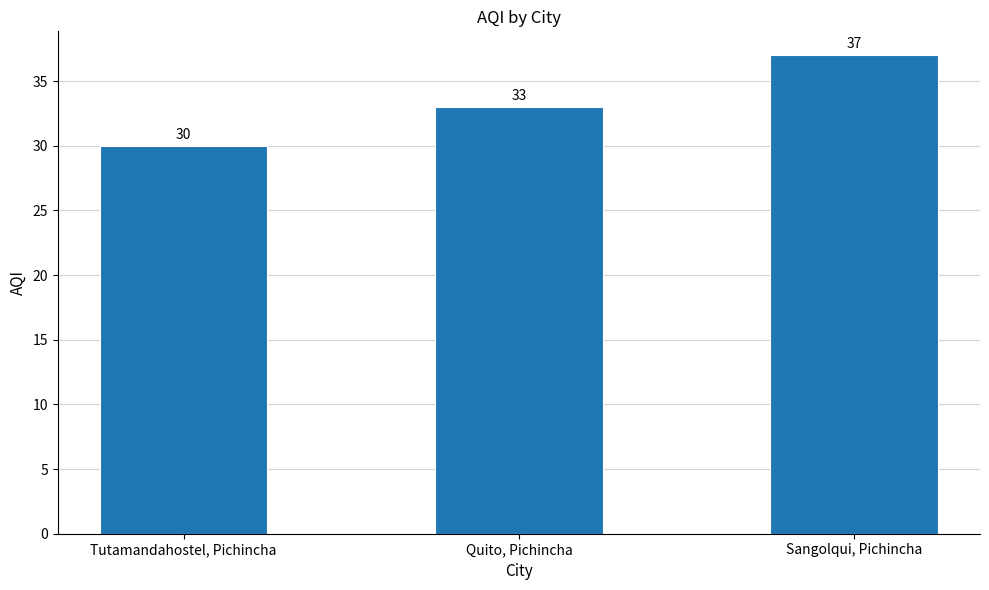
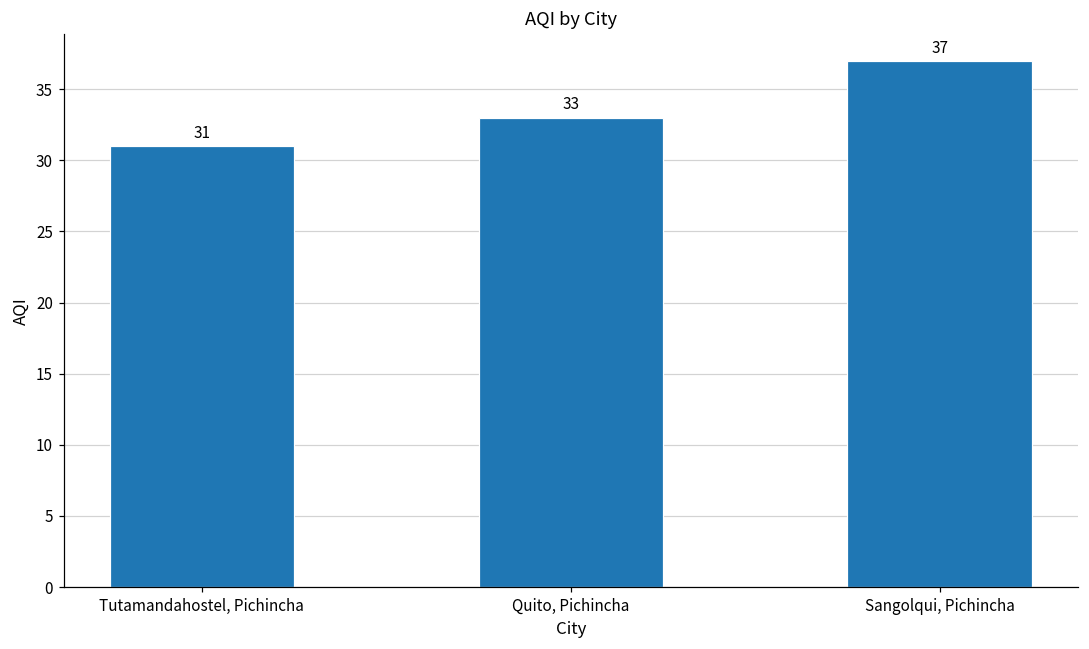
Tutamandahostel, Pichincha: 30 -> 31
